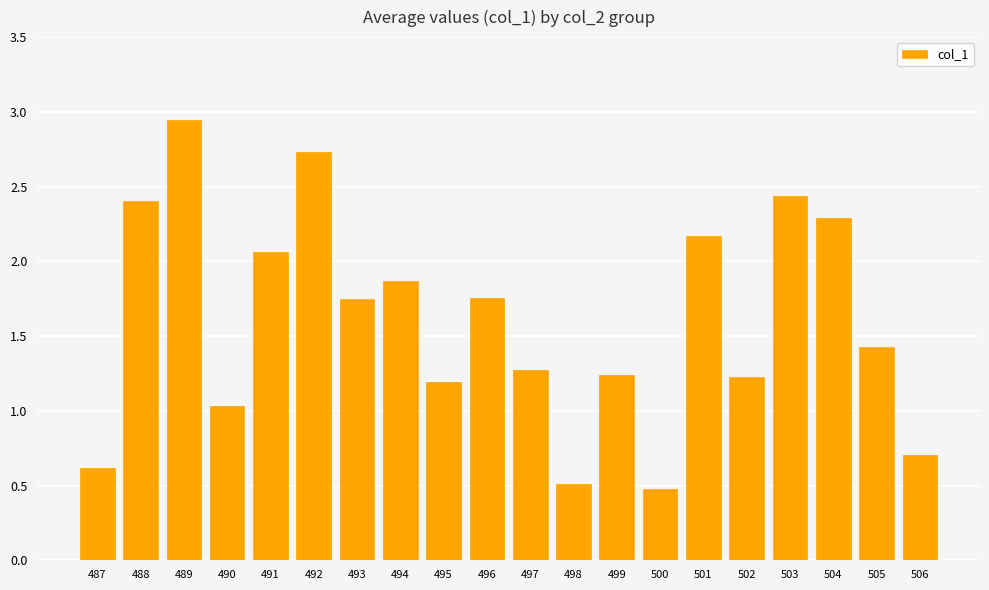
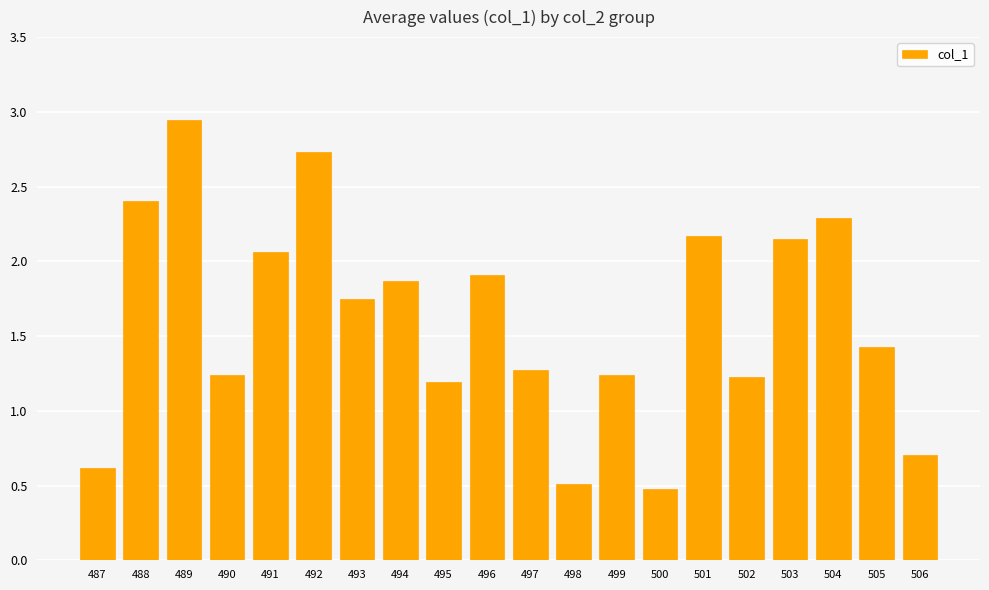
490: 1.03 -> 1.24
496: 1.75 -> 1.91
503: 2.44 -> 2.15
